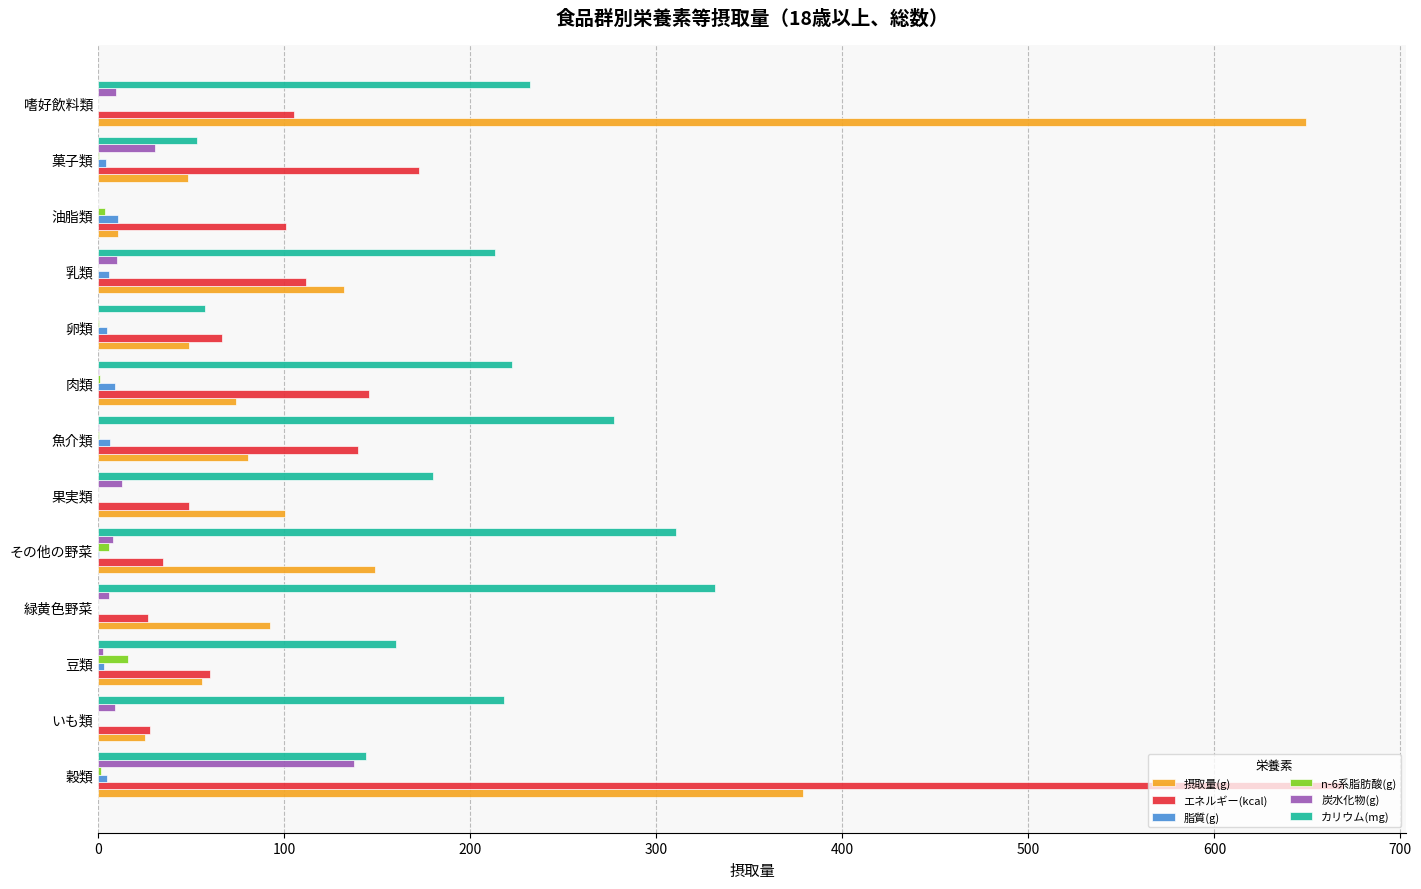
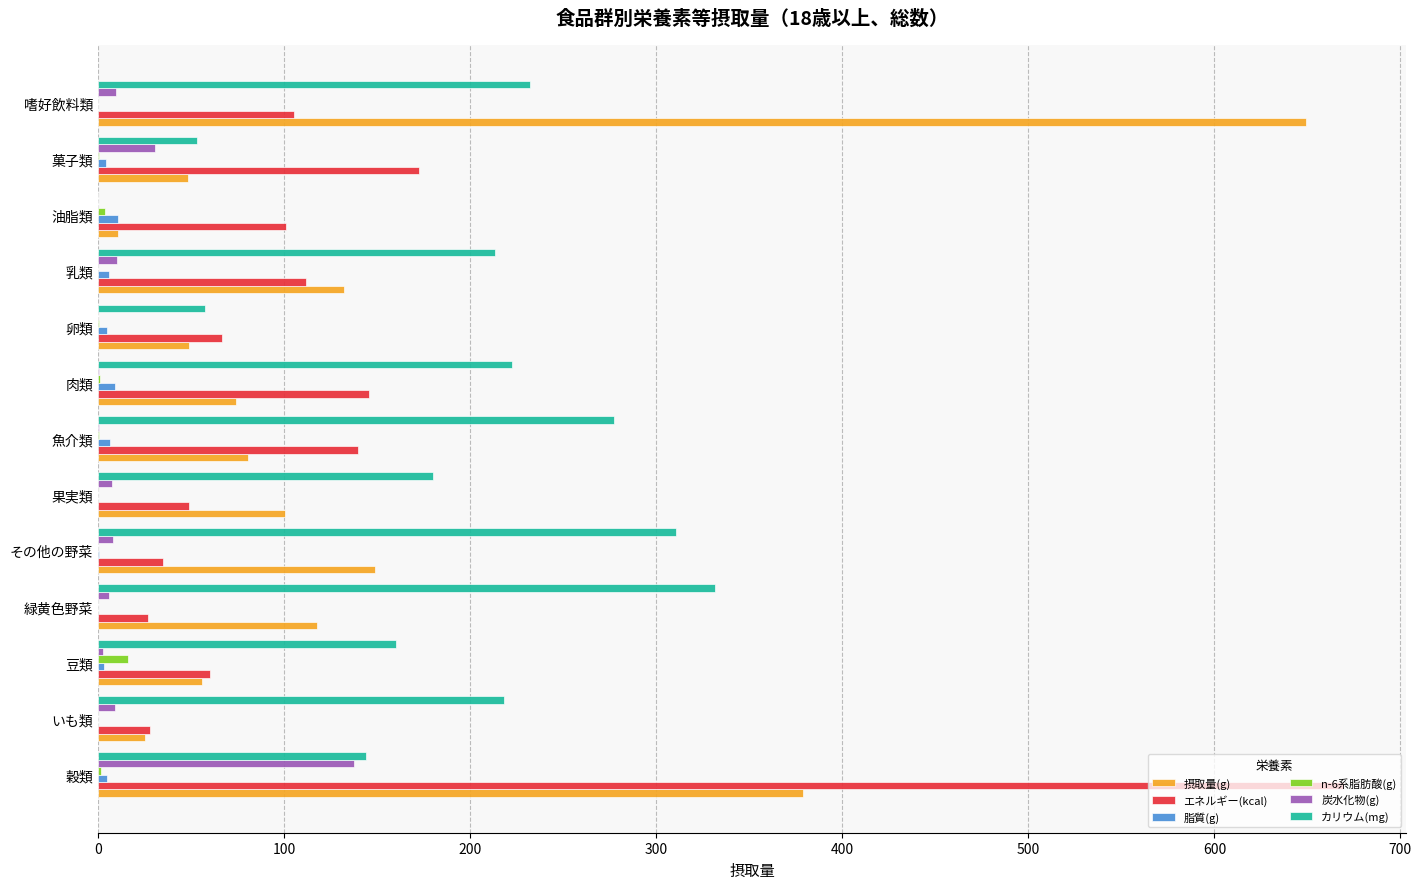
炭水化物(g), 果実類: 13 -> 8
n-6系脂肪酸(g), その他の野菜: 6 -> 0
摂取量(g), 緑黄色野菜: 93 -> 118
